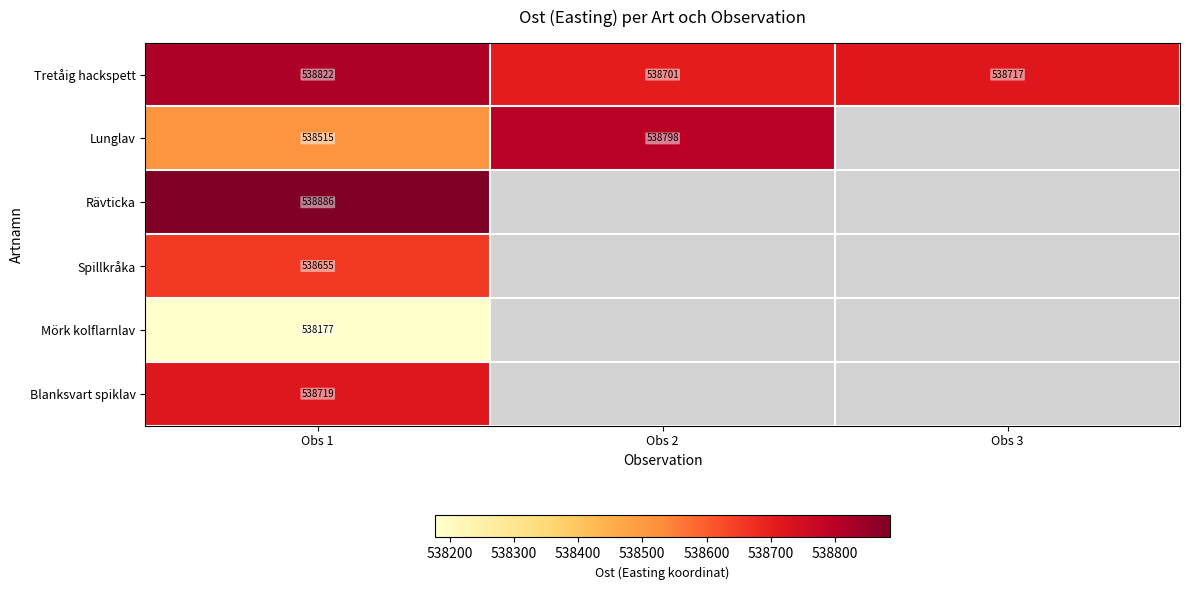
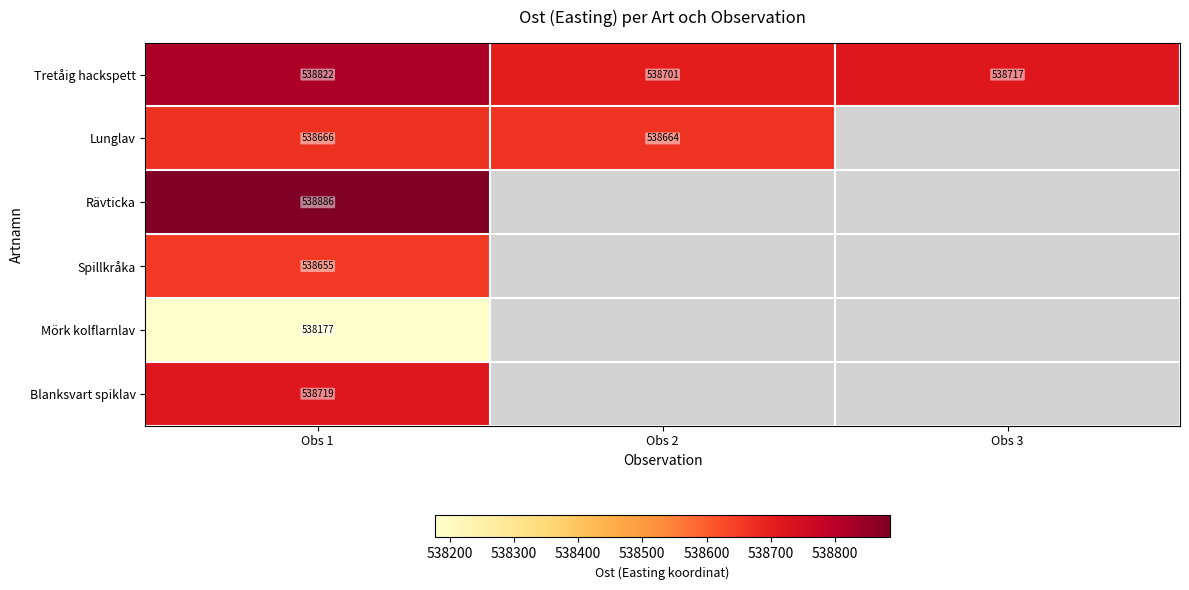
Lunglav, Obs 1: 538515 -> 538666
Lunglav, Obs 2: 538798 -> 538664
